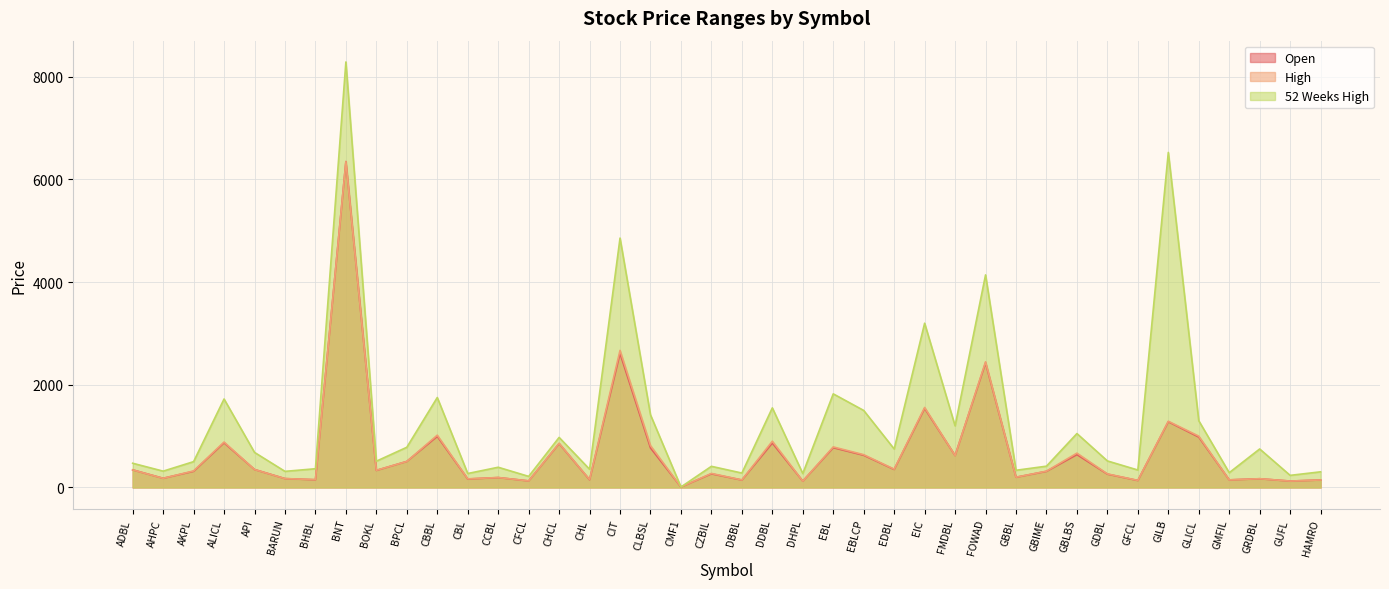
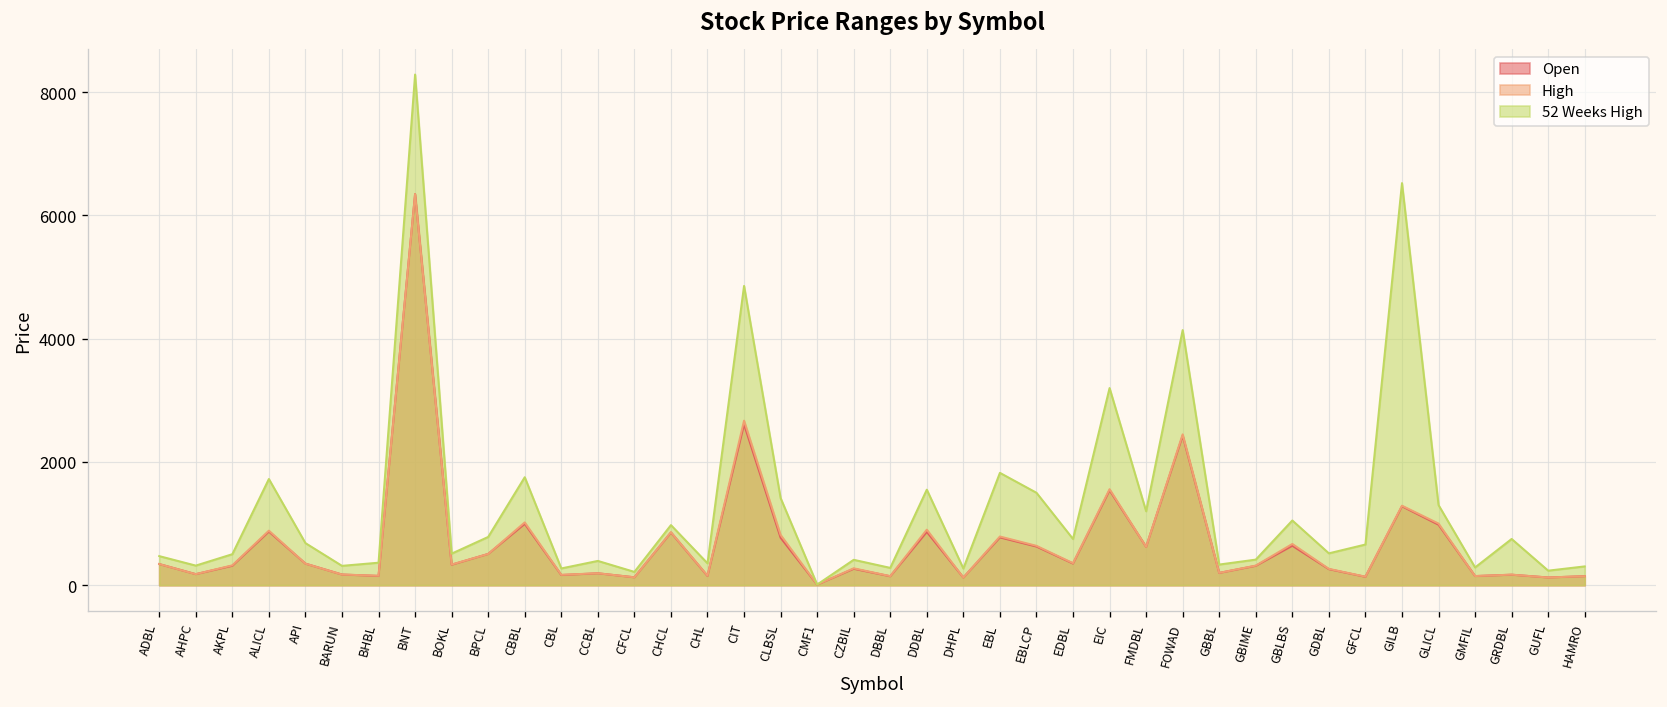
52 Weeks High, GFCL: 300 -> 700
